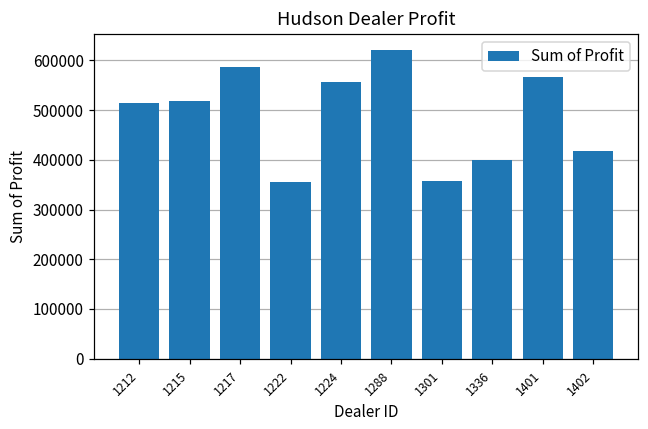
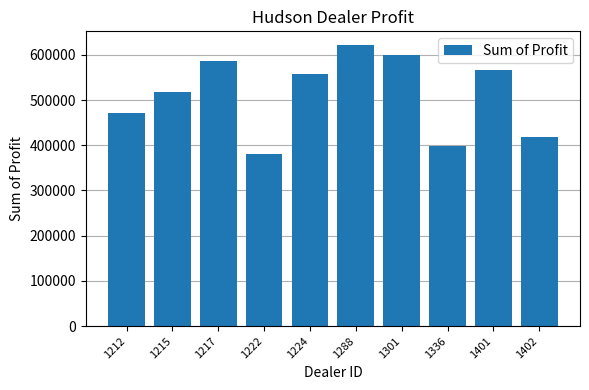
1212: 510000 -> 470000
1222: 360000 -> 380000
1301: 360000 -> 600000
